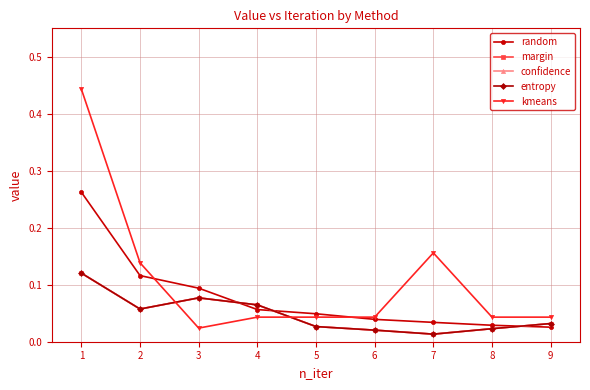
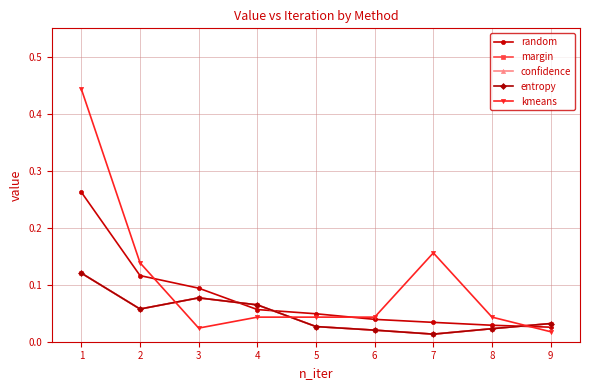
kmeans, 9: 0.04 -> 0.02
